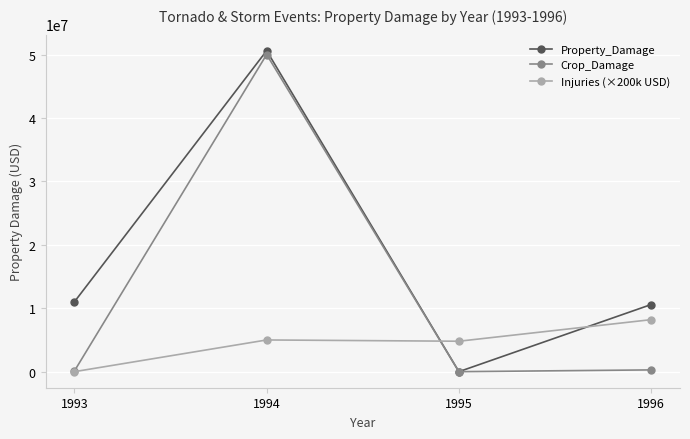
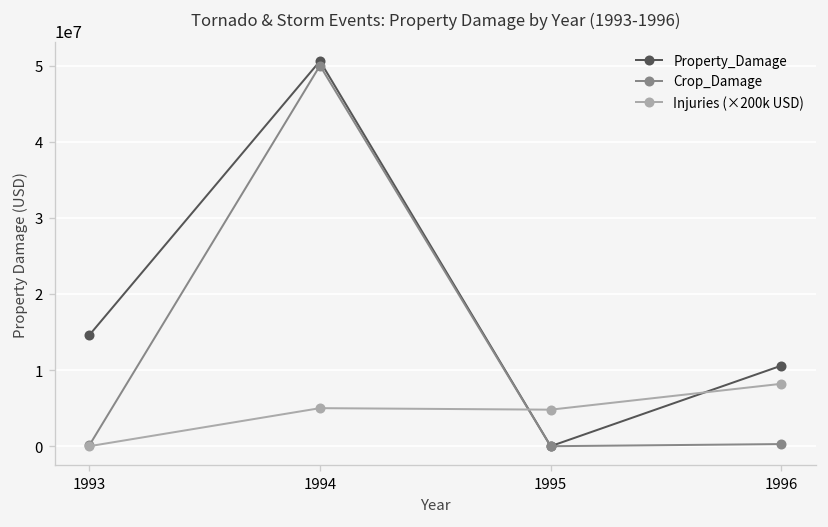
Property_Damage, 1993: 11000000 -> 15000000
